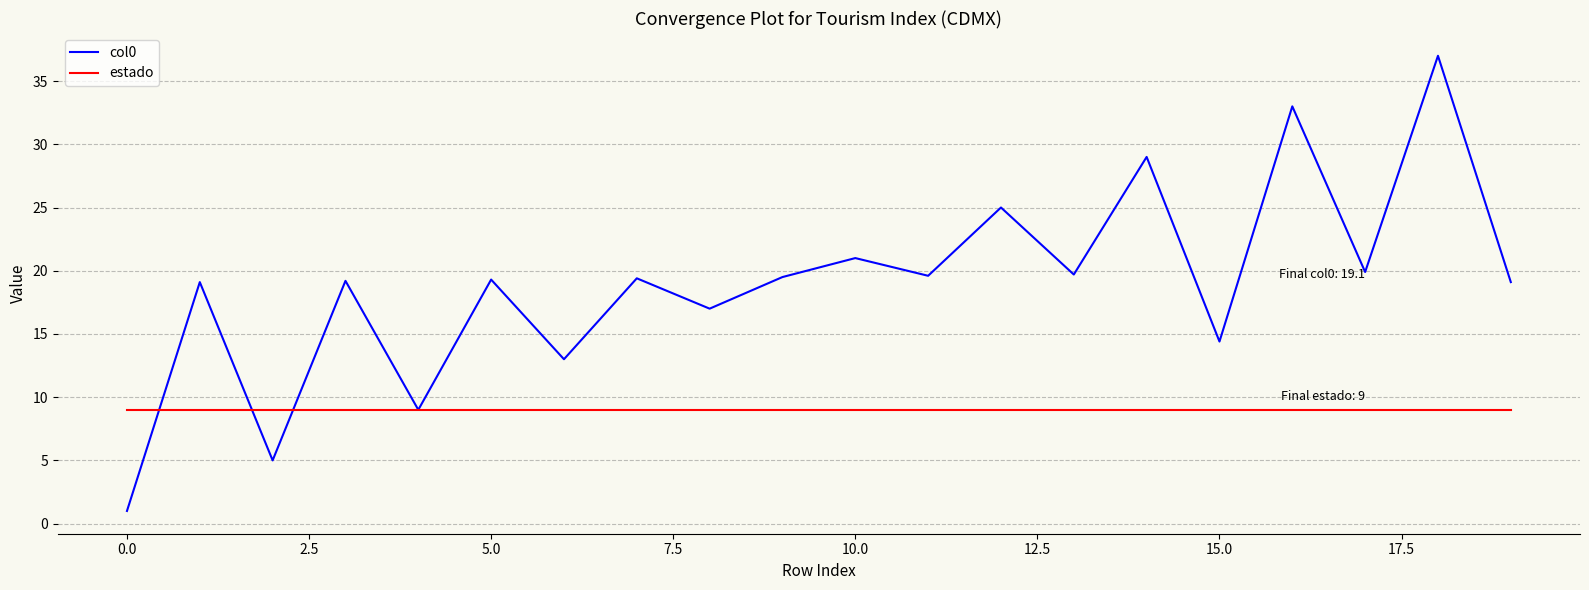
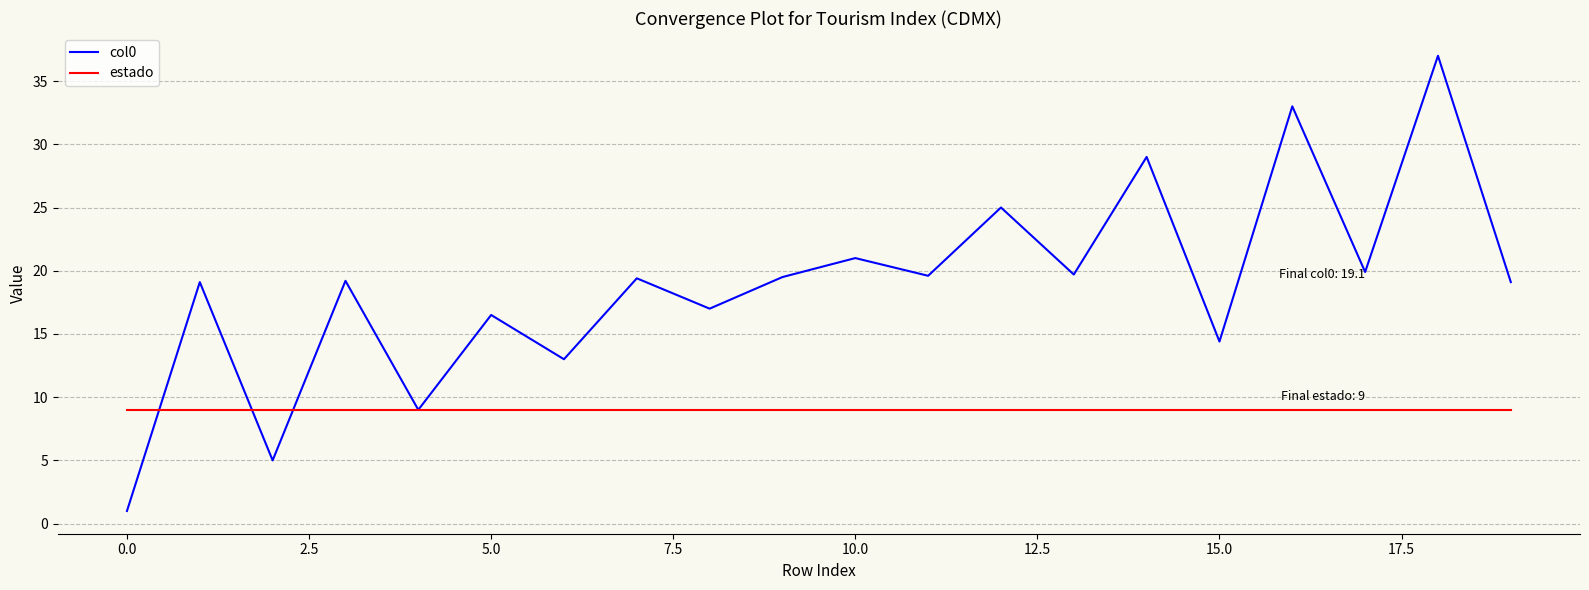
col0, 5.0: 19.3 -> 16.5
